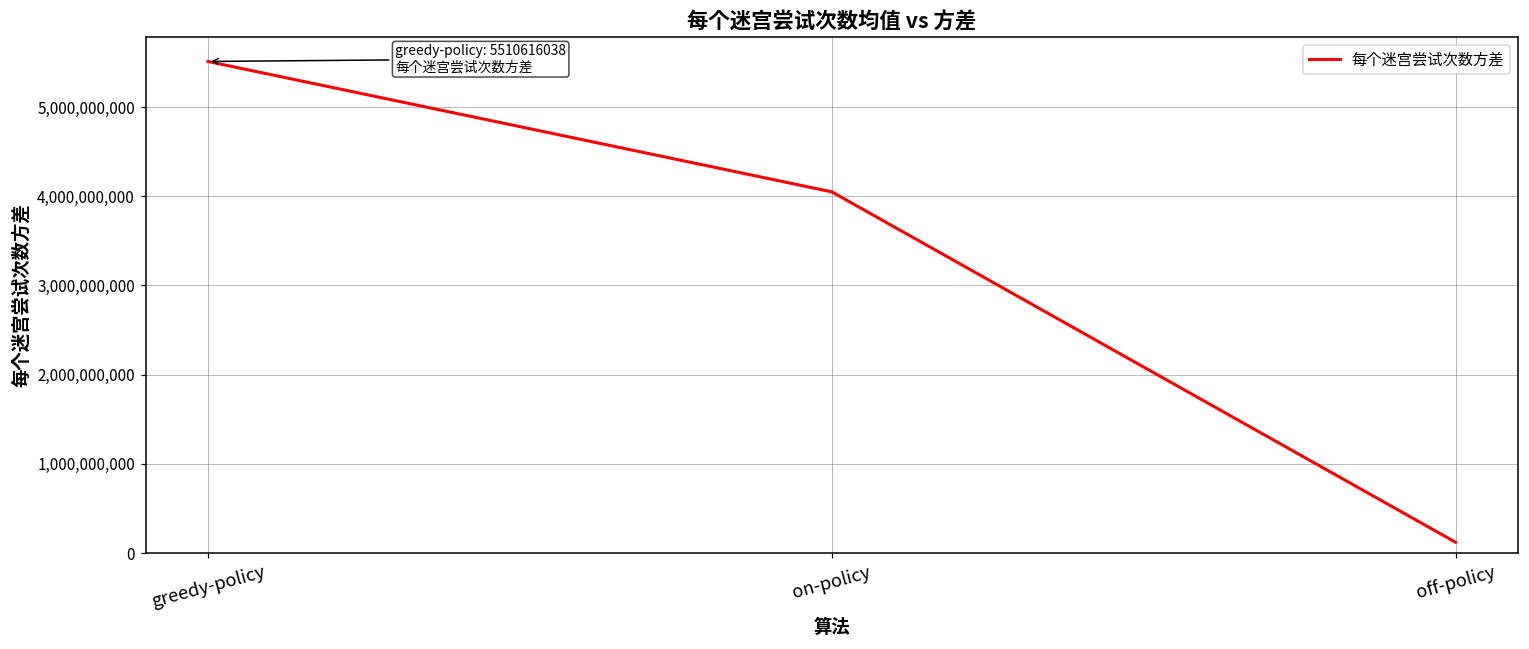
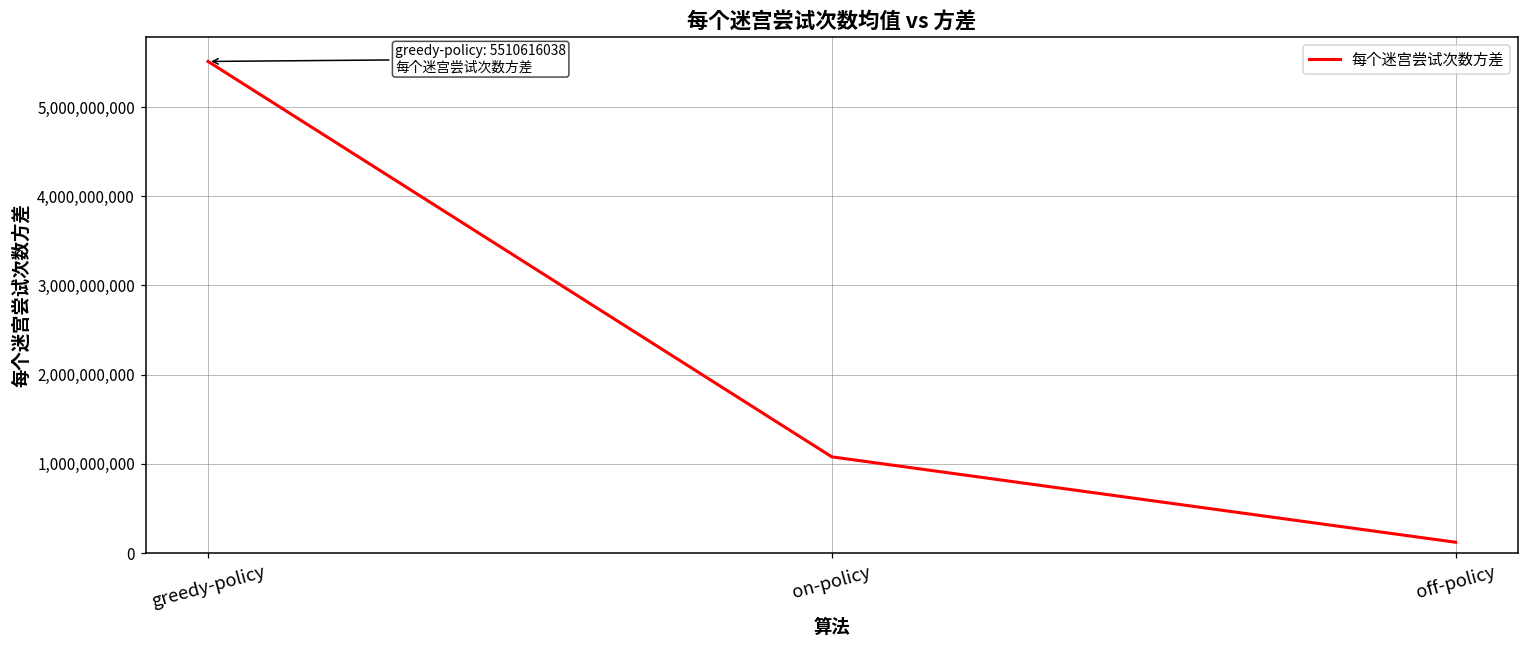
on-policy: 4,000,000,000 -> 1,100,000,000
